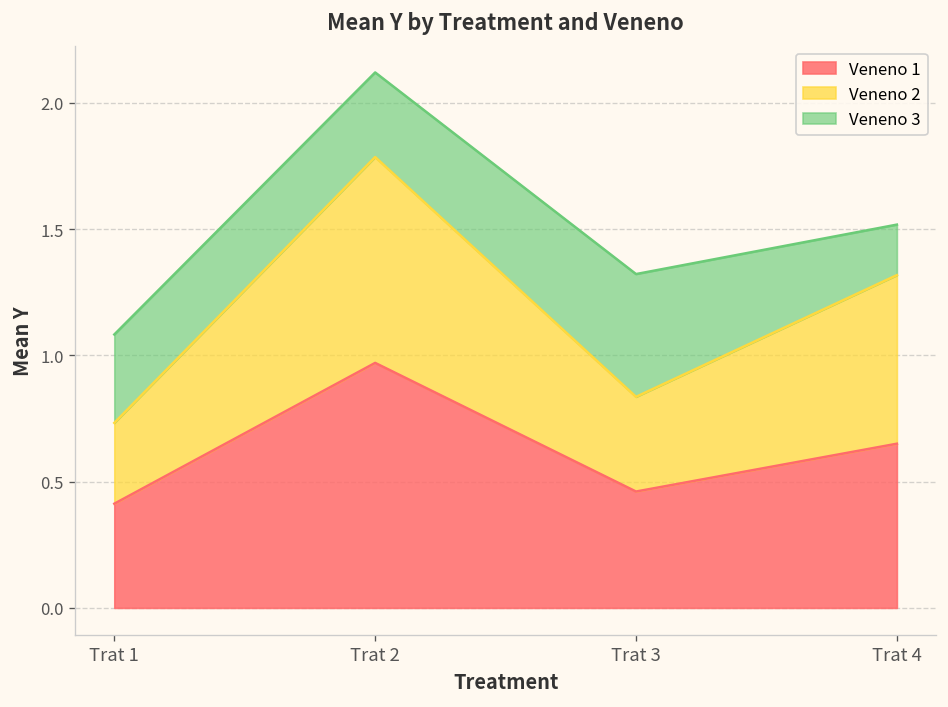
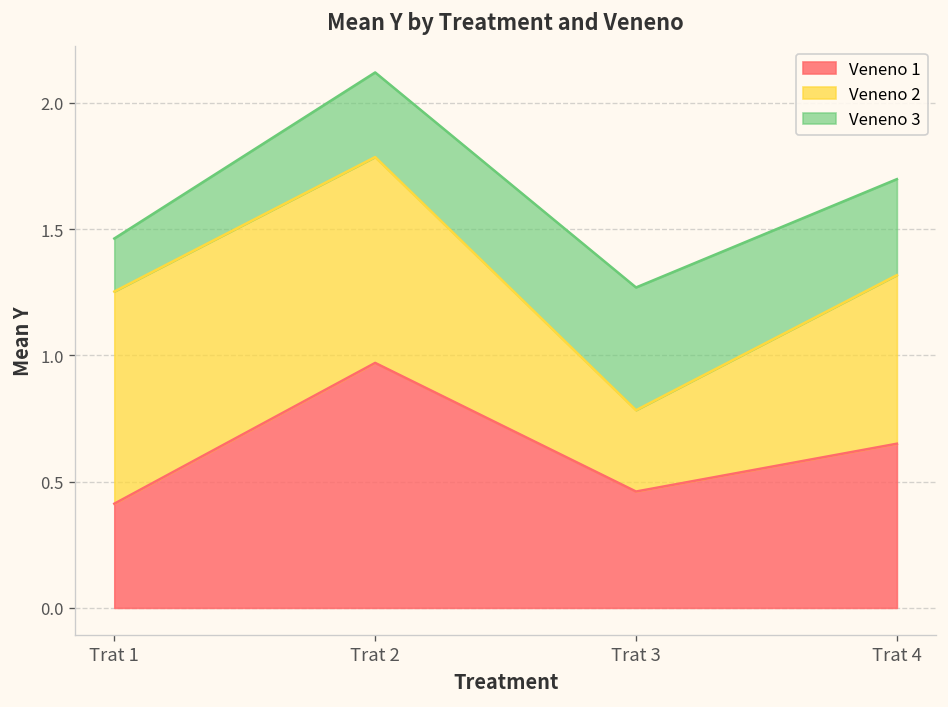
Veneno 2, Trat 1: 0.32 -> 0.84
Veneno 3, Trat 1: 0.35 -> 0.21
Veneno 2, Trat 3: 0.38 -> 0.32
Veneno 3, Trat 4: 0.20 -> 0.38
